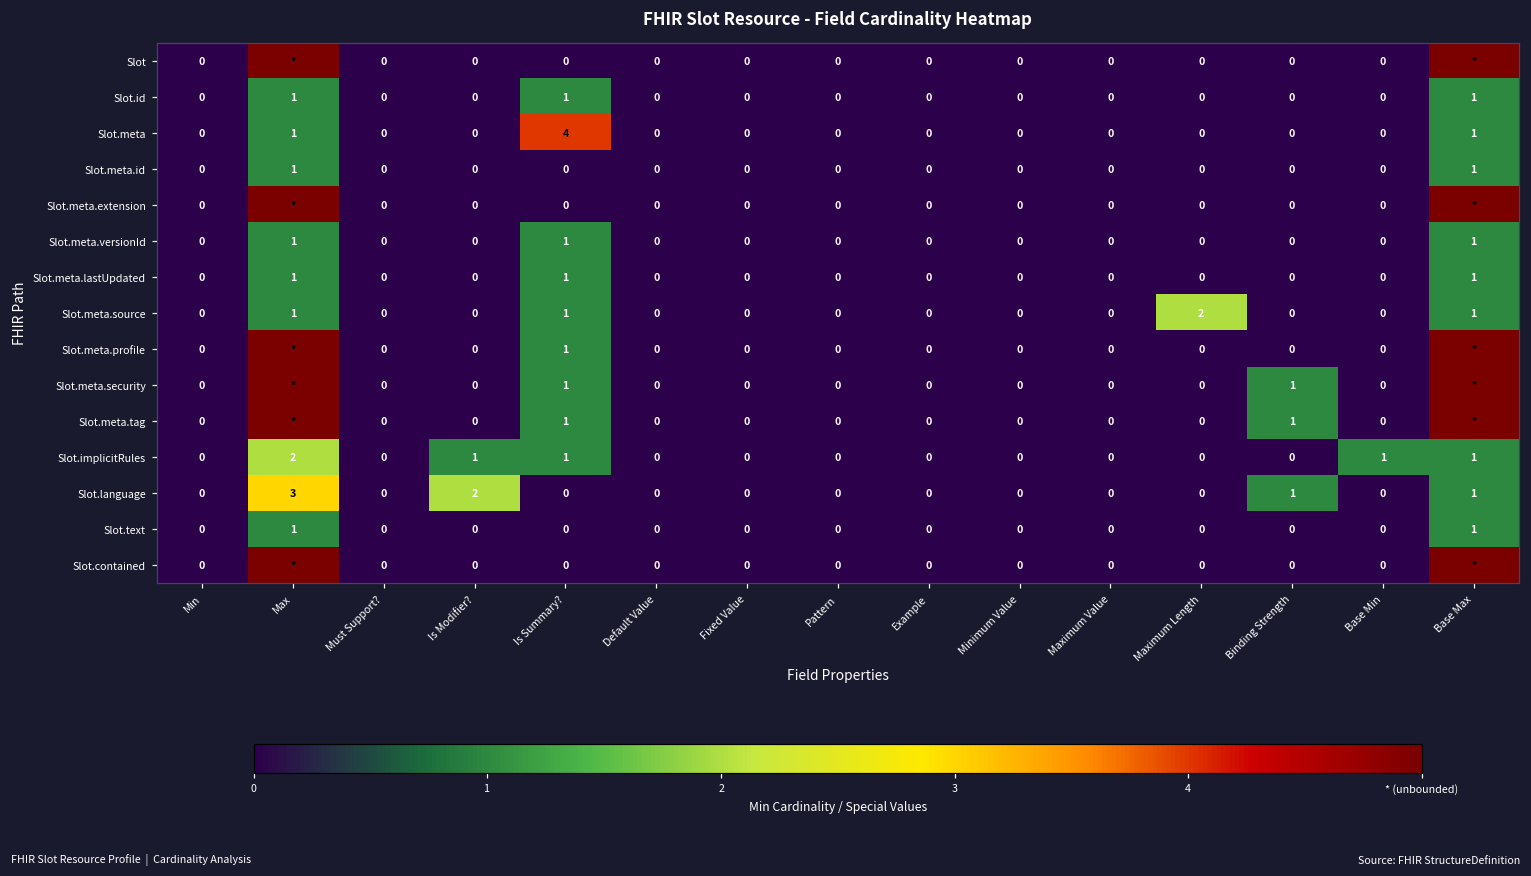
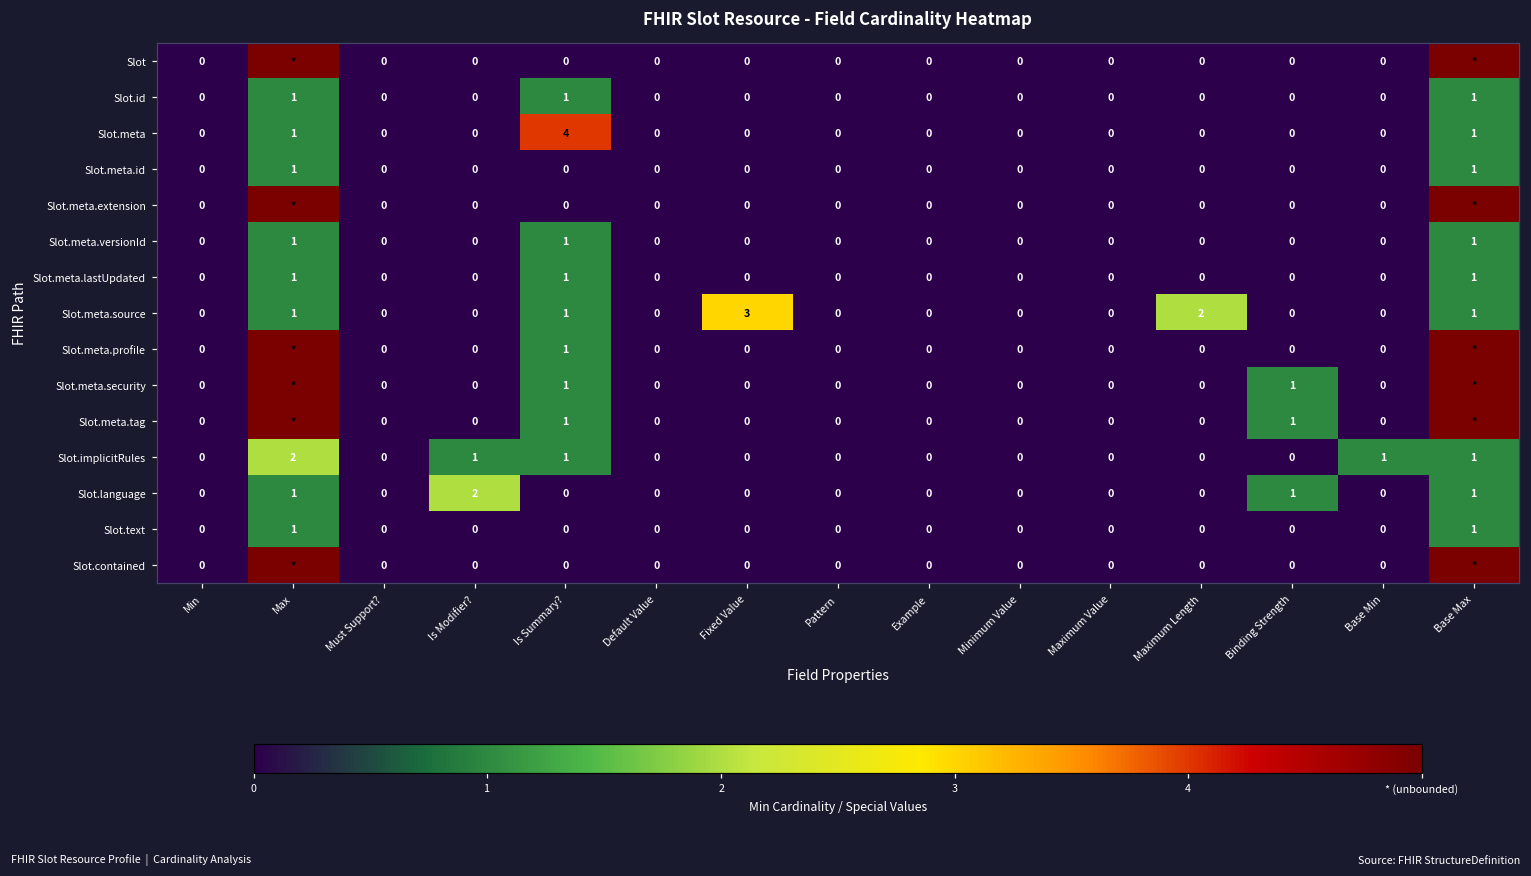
Slot.meta.source, Fixed Value: 0 -> 3
Slot.language, Max: 3 -> 1
